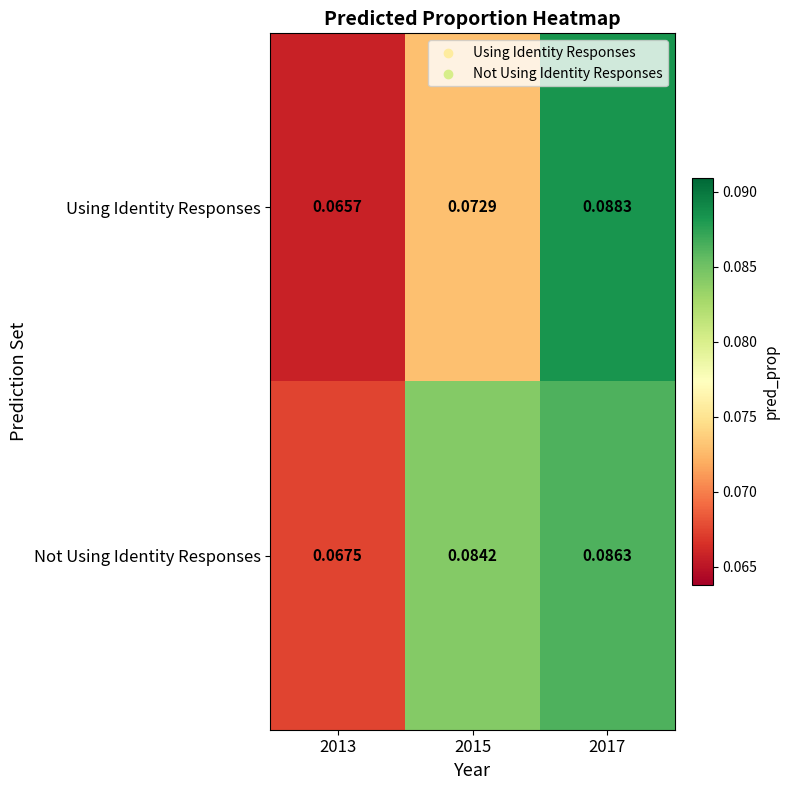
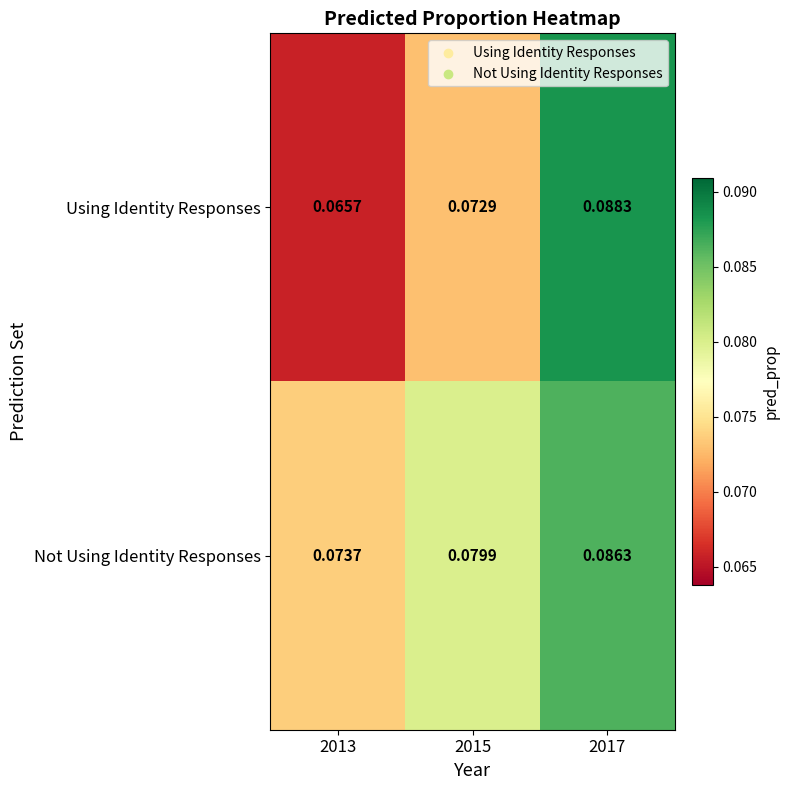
Not Using Identity Responses, 2013: 0.0675 -> 0.0737
Not Using Identity Responses, 2015: 0.0842 -> 0.0799
